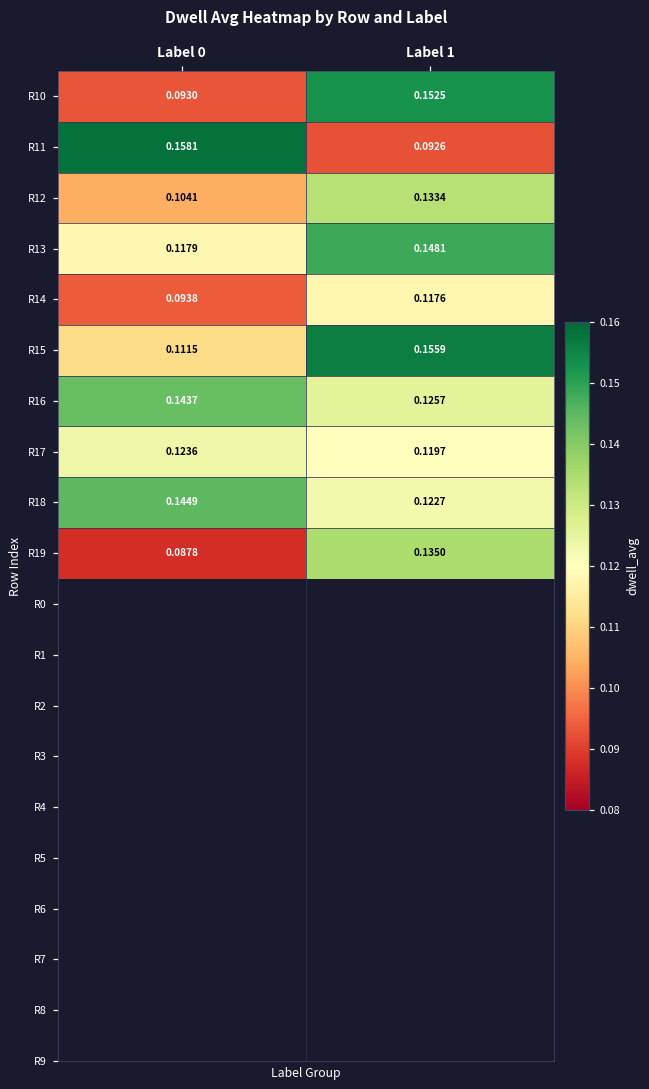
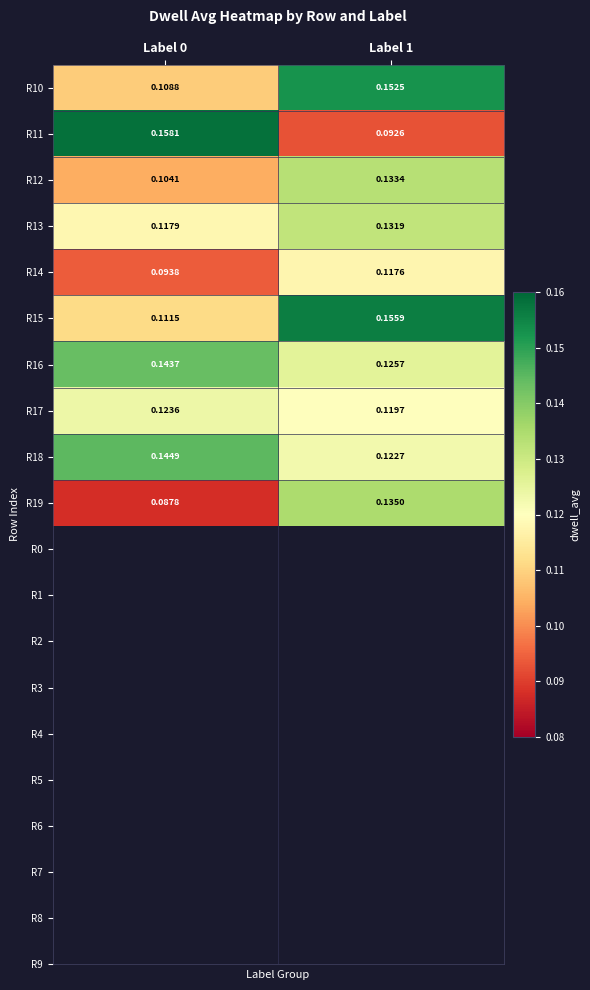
R10, Label 0: 0.0930 -> 0.1088
R13, Label 1: 0.1481 -> 0.1319
